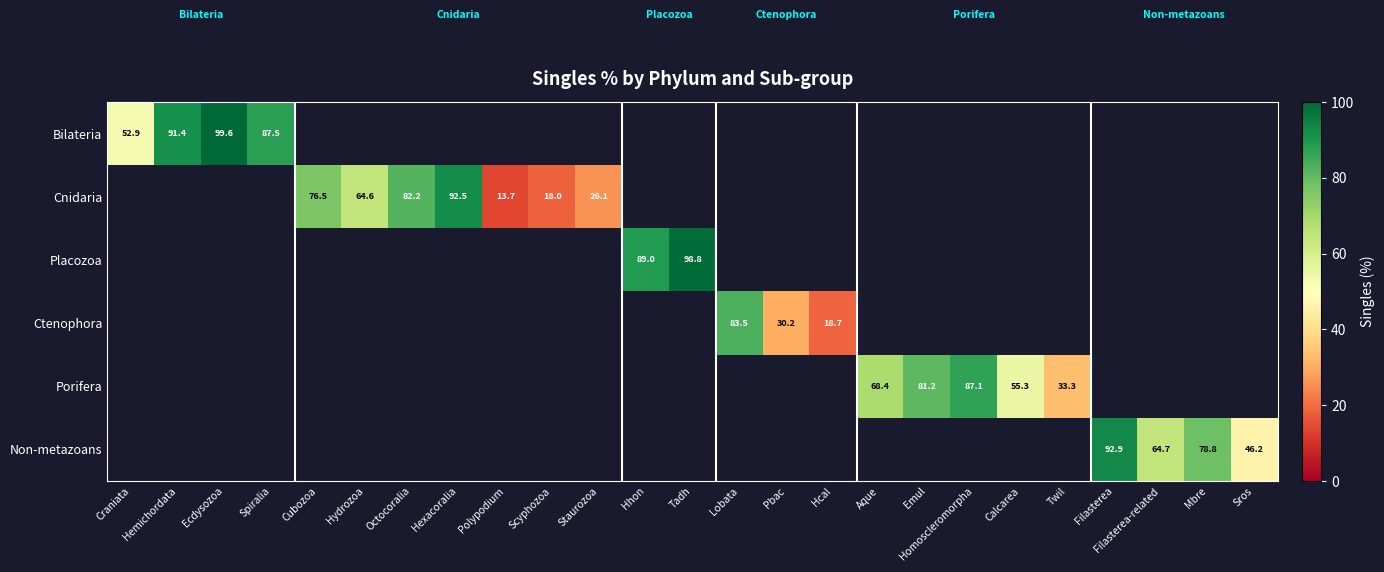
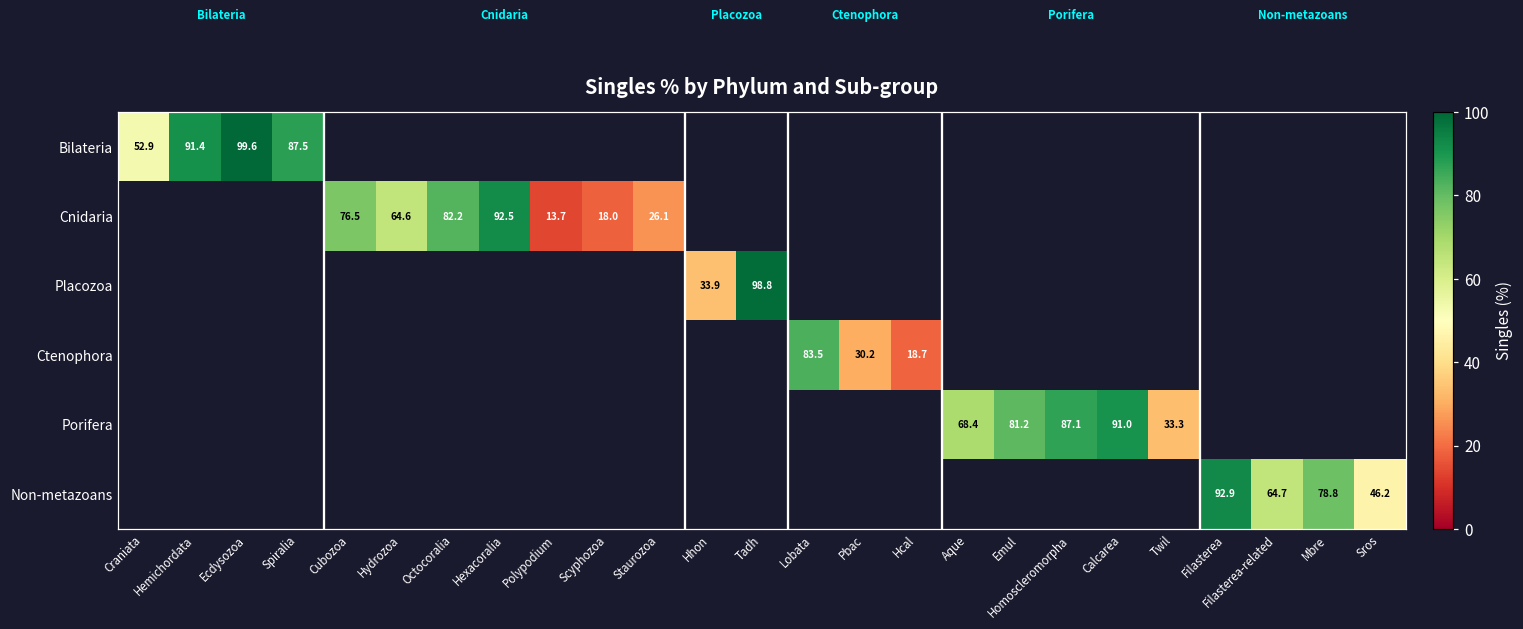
Placozoa, Hhon: 89.0 -> 33.9
Porifera, Calcarea: 55.3 -> 91.0
